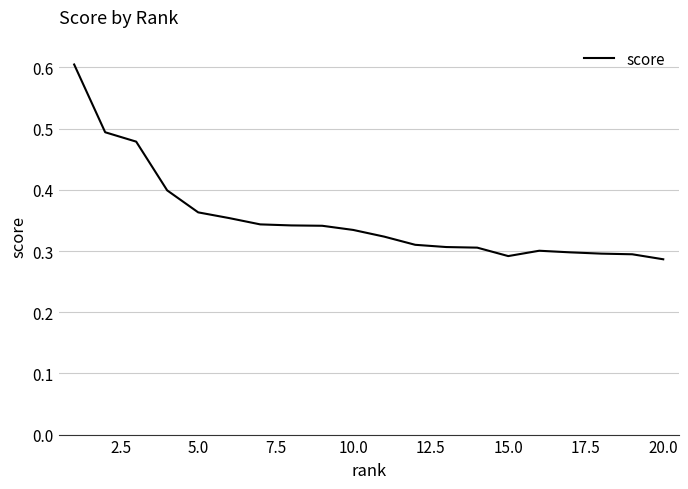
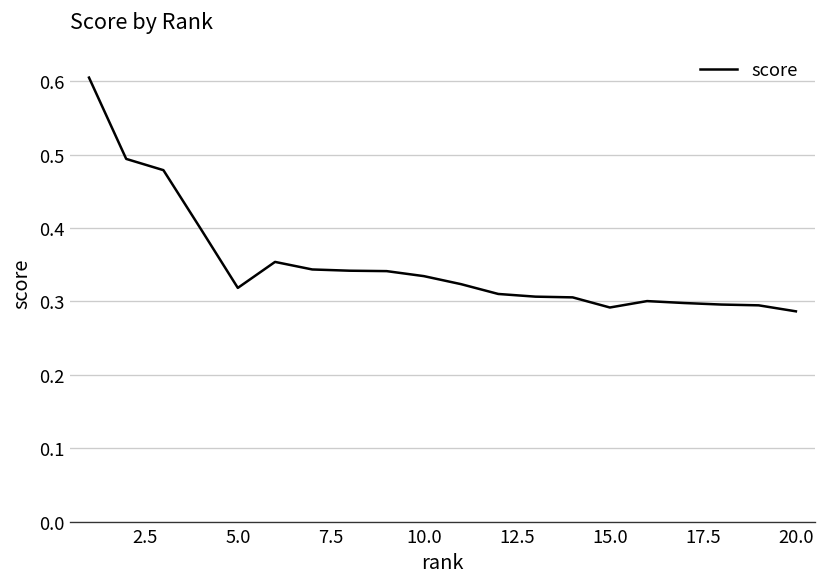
5.0: 0.36 -> 0.32
